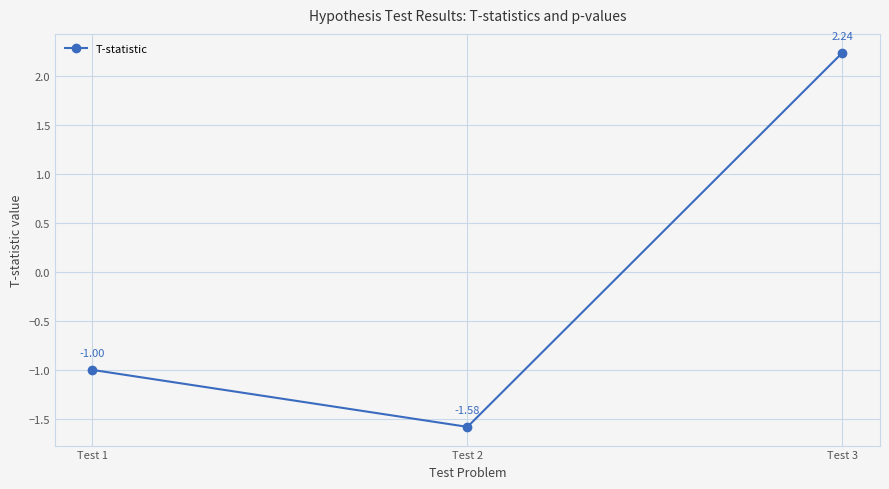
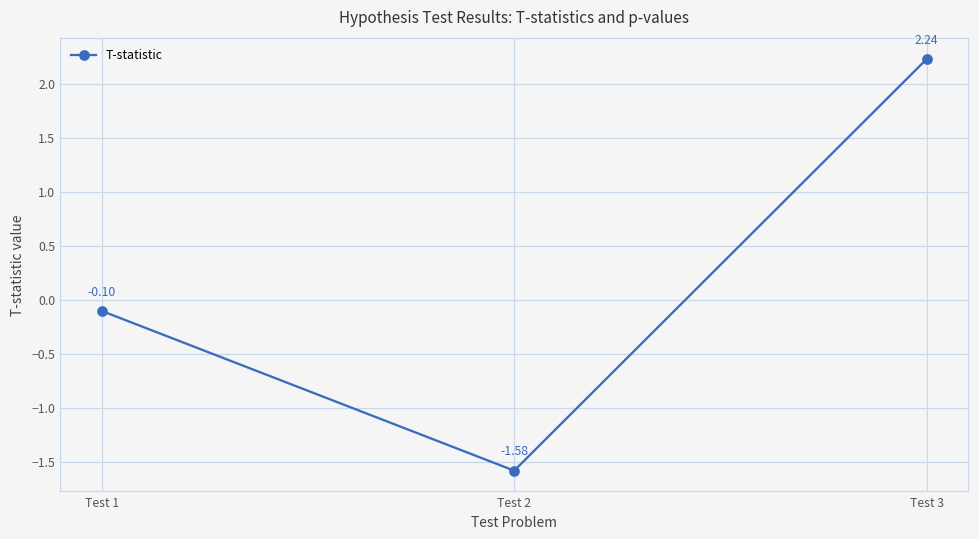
Test 1: -1.00 -> -0.10
